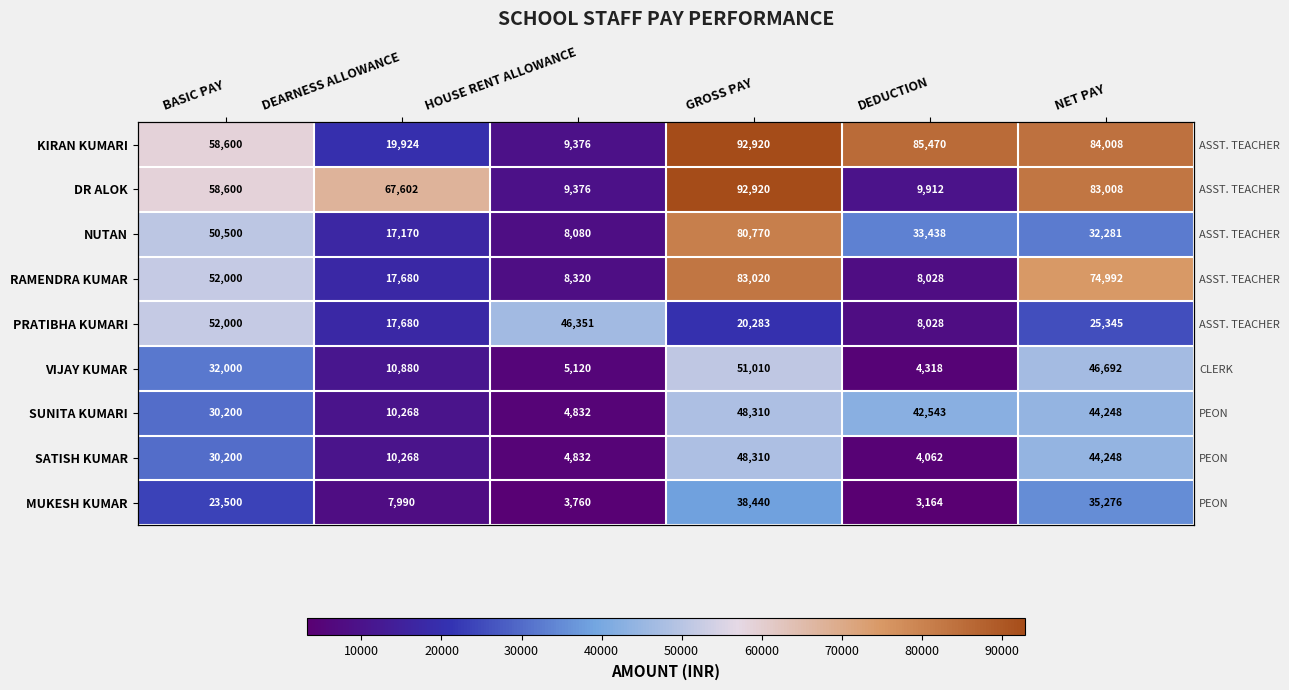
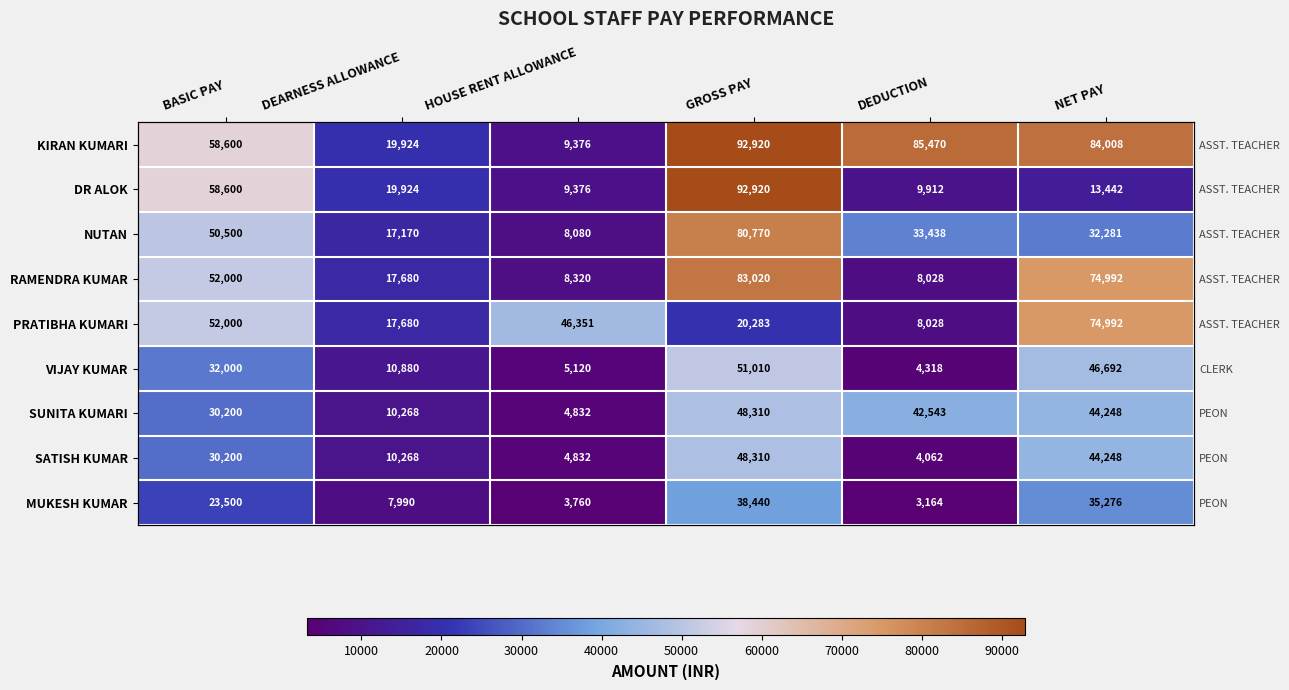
DR ALOK, DEARNESS ALLOWANCE: 67,602 -> 19,924
DR ALOK, NET PAY: 83,008 -> 13,442
PRATIBHA KUMARI, NET PAY: 25,345 -> 74,992
